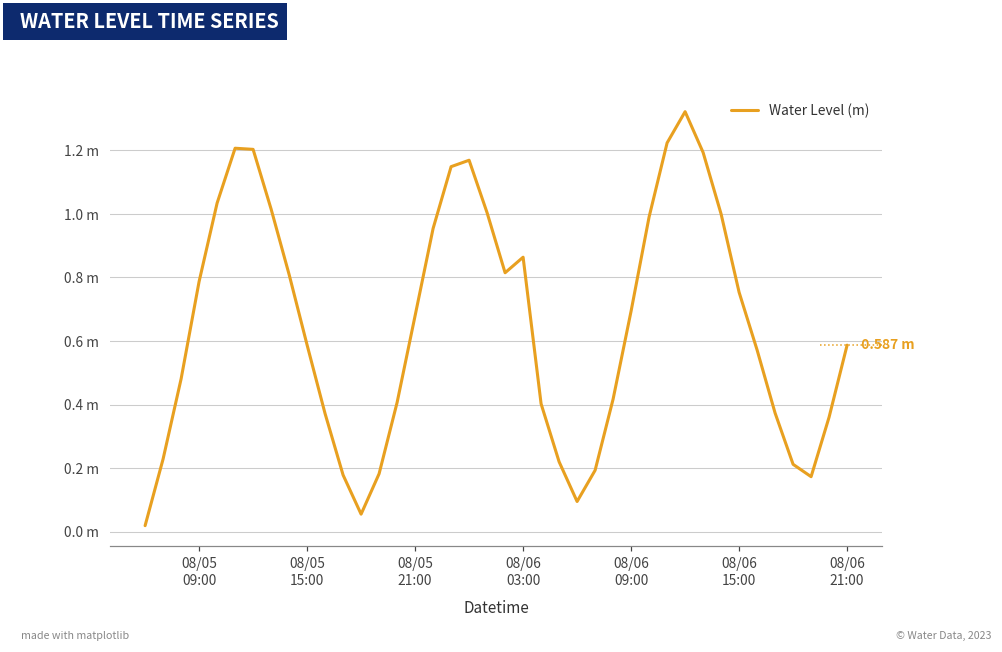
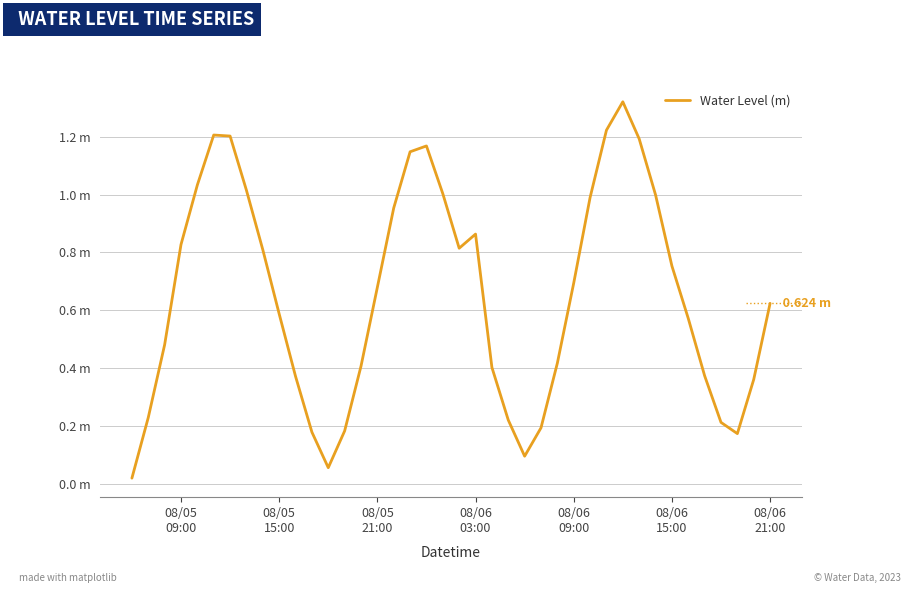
08/05 09:00: 0.79 m -> 0.83 m
08/06 21:00: 0.587 -> 0.624
